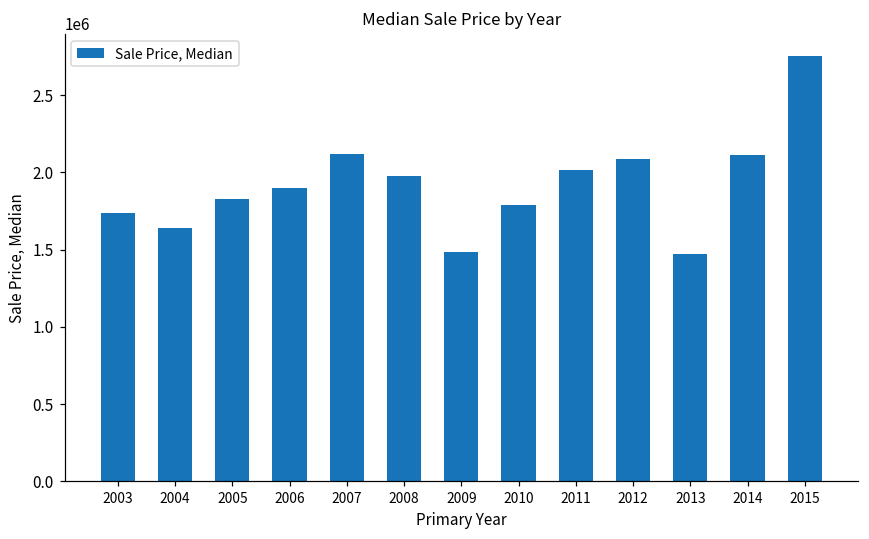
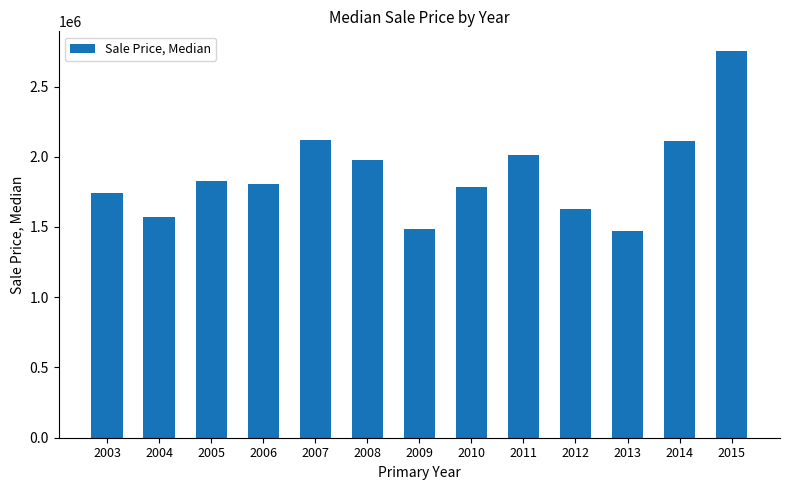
2004: 1640000 -> 1570000
2006: 1900000 -> 1800000
2012: 2080000 -> 1630000
